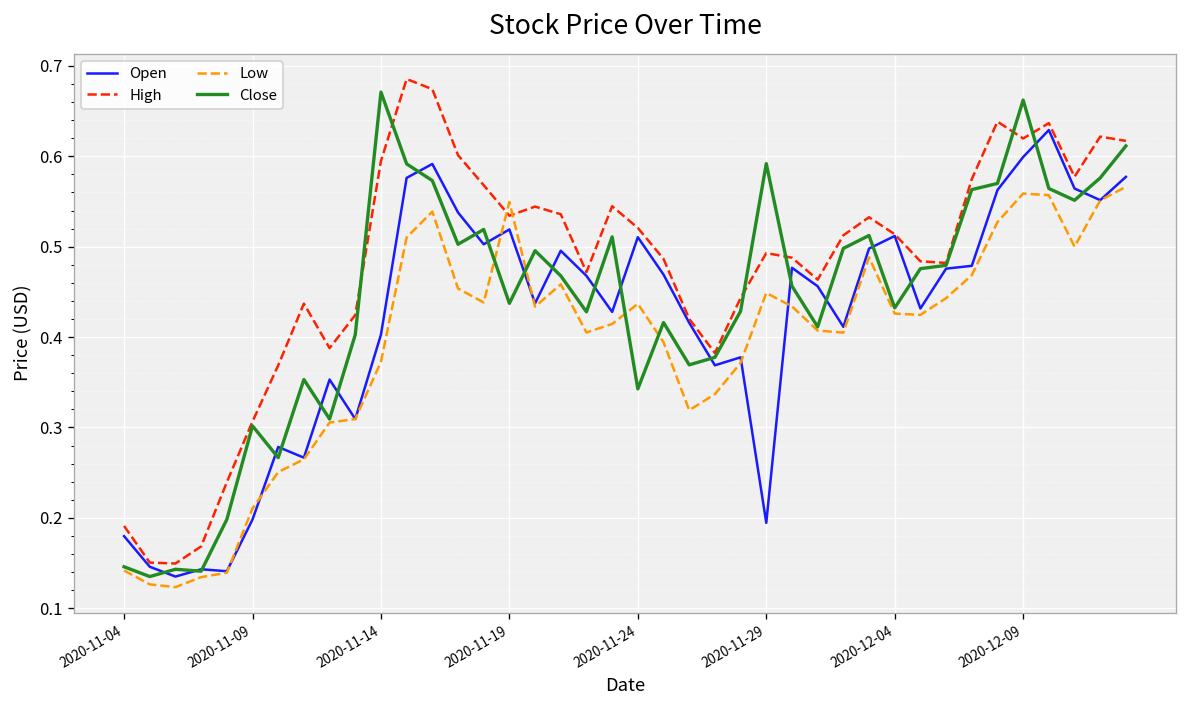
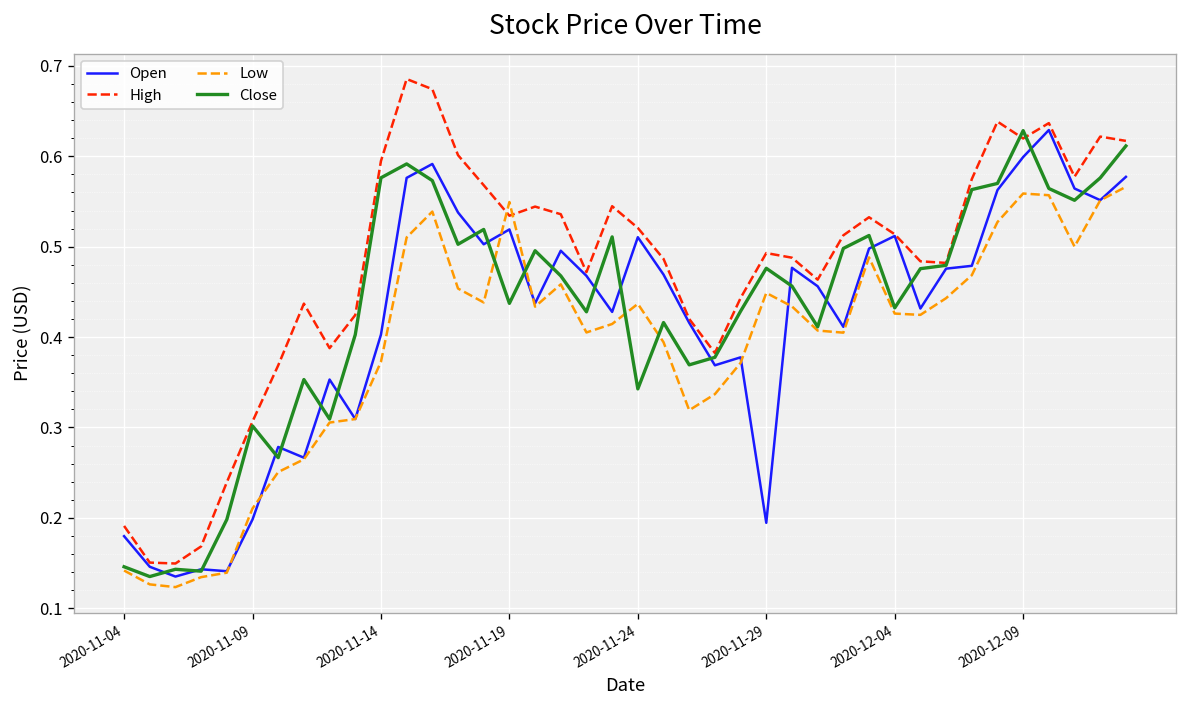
Close, 2020-11-14: 0.67 -> 0.58
Close, 2020-11-29: 0.59 -> 0.48
Close, 2020-12-09: 0.66 -> 0.63
